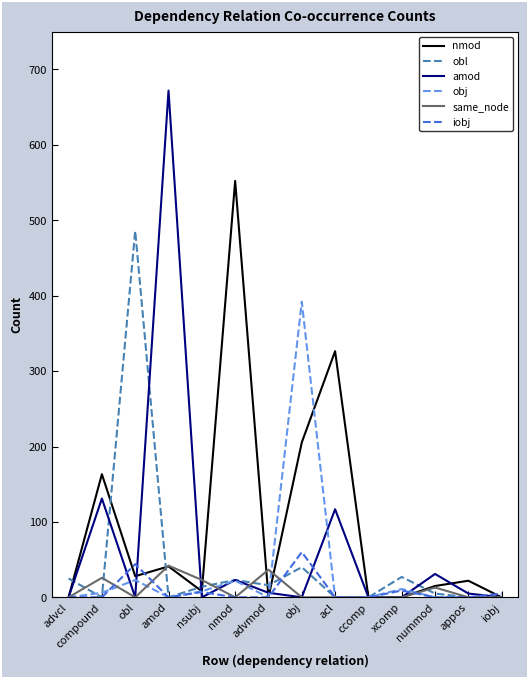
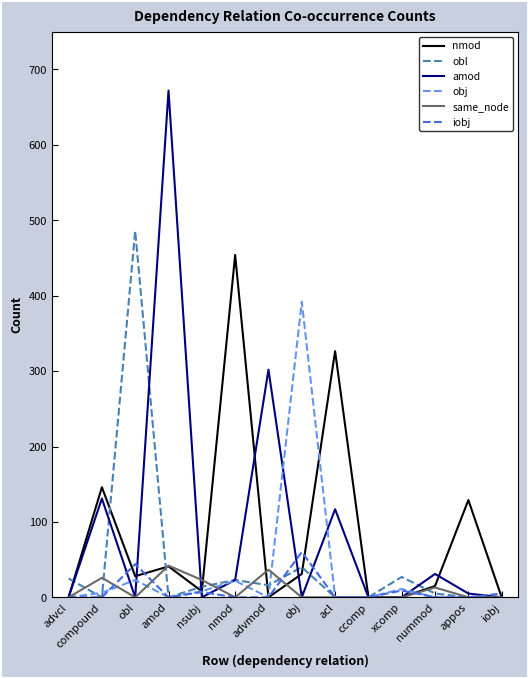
nmod, compound: 160 -> 150
nmod, nmod: 550 -> 450
amod, advmod: 10 -> 300
nmod, obj: 210 -> 30
nmod, appos: 20 -> 130
